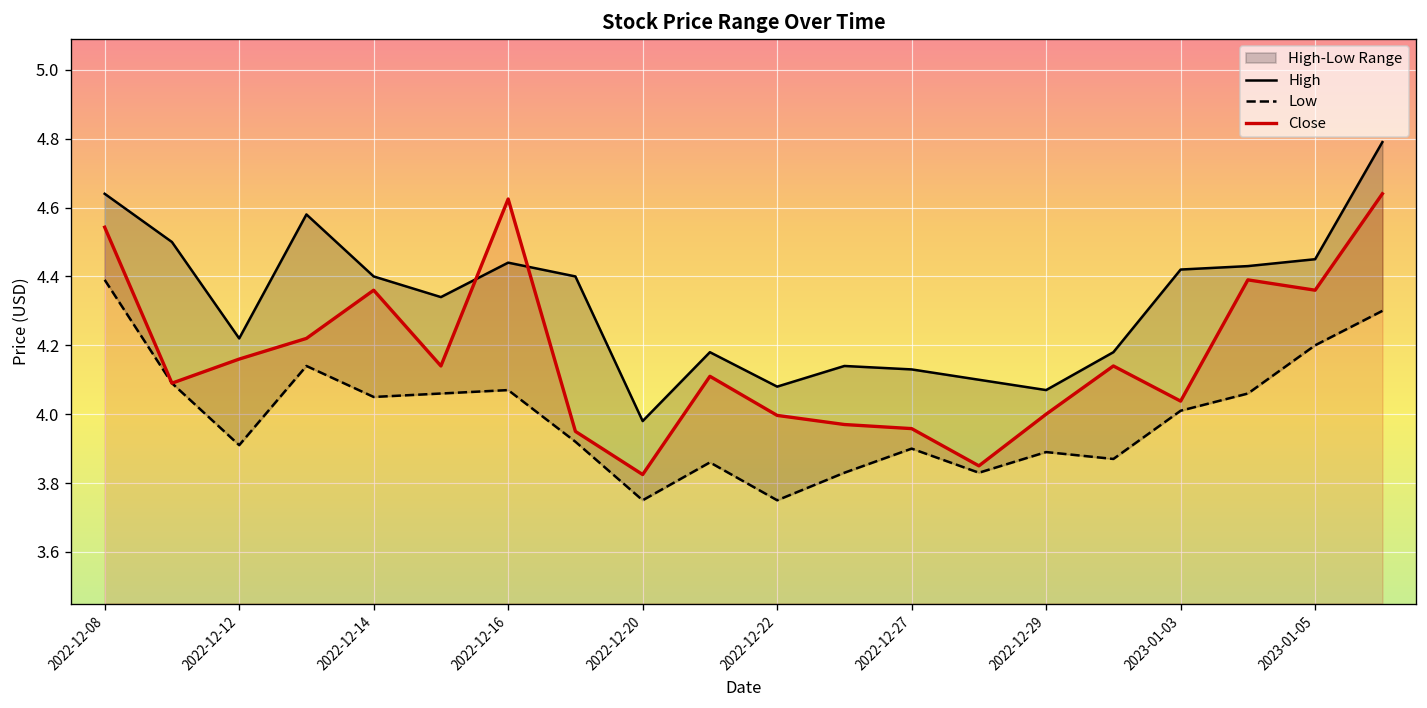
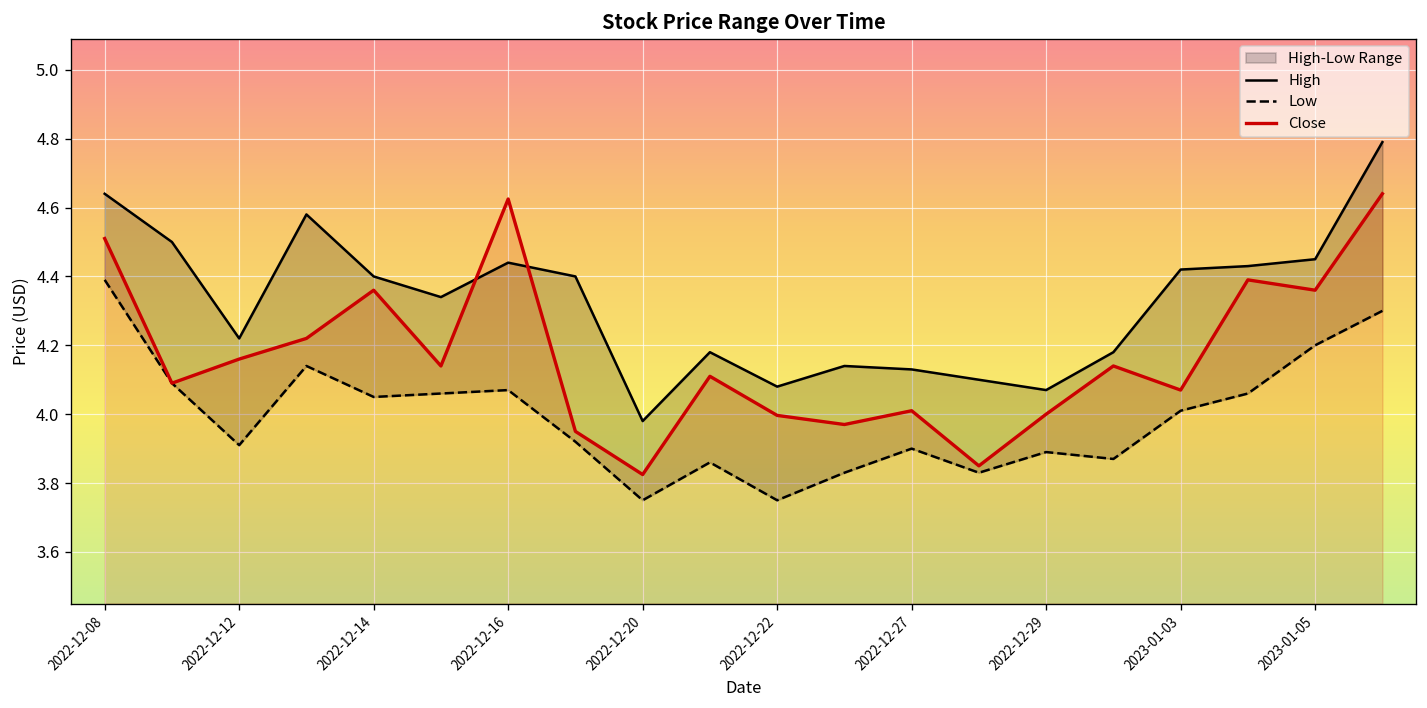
Close, 2022-12-08: 4.54 -> 4.51
Close, 2022-12-27: 3.96 -> 4.01
Close, 2023-01-03: 4.04 -> 4.07
